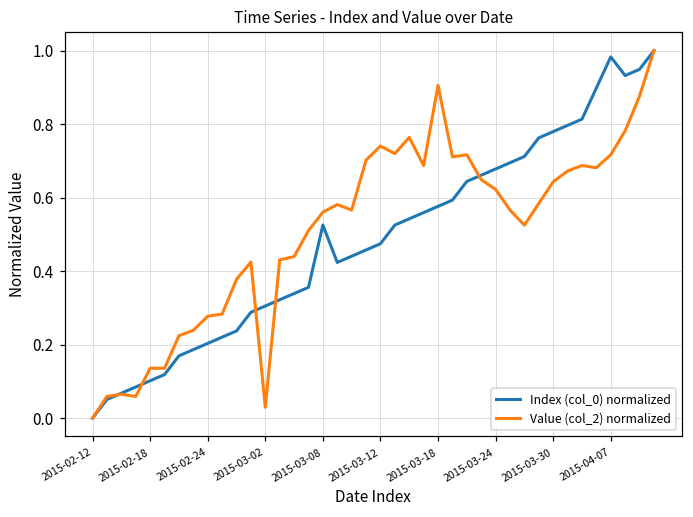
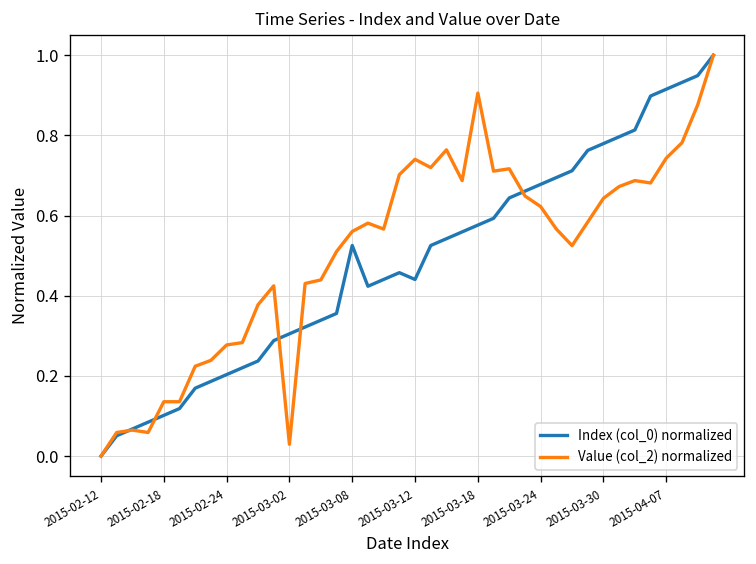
Index (col_0) normalized, 2015-03-12: 0.47 -> 0.44
Index (col_0) normalized, 2015-04-07: 0.98 -> 0.92
Value (col_2) normalized, 2015-04-07: 0.72 -> 0.74
